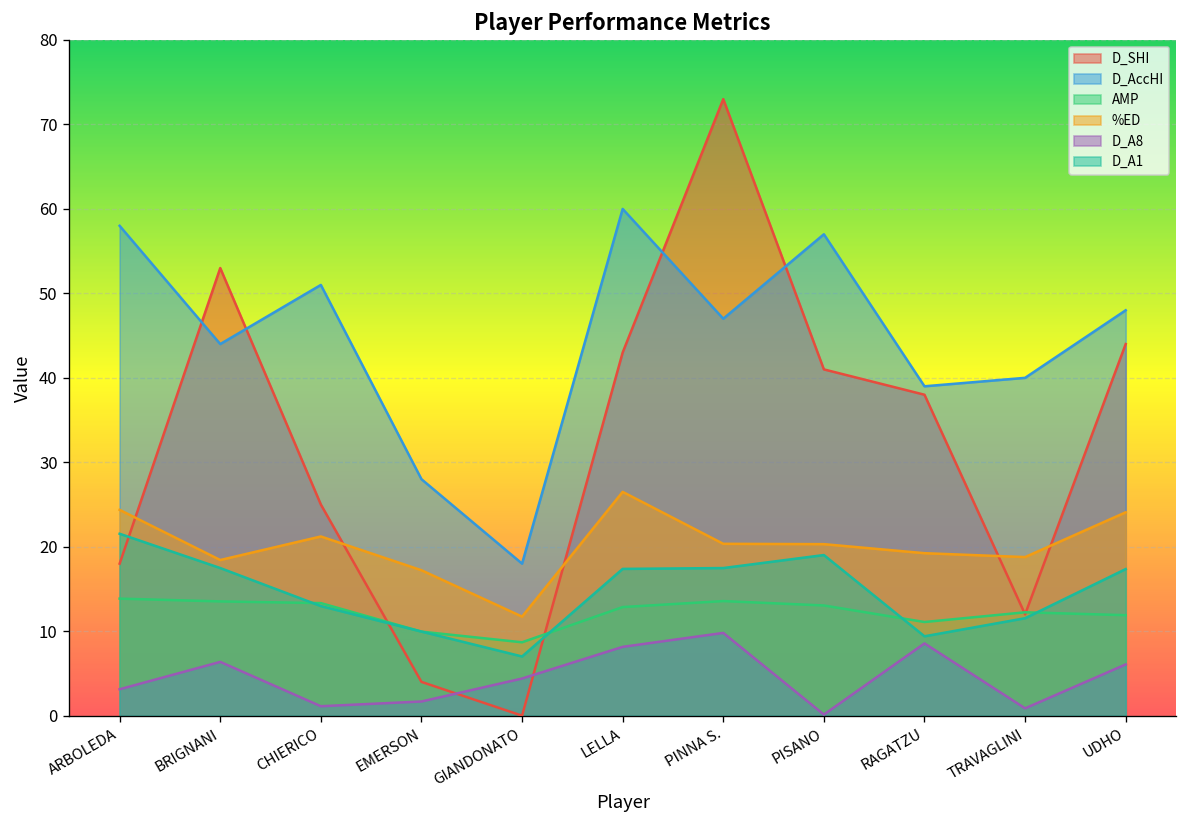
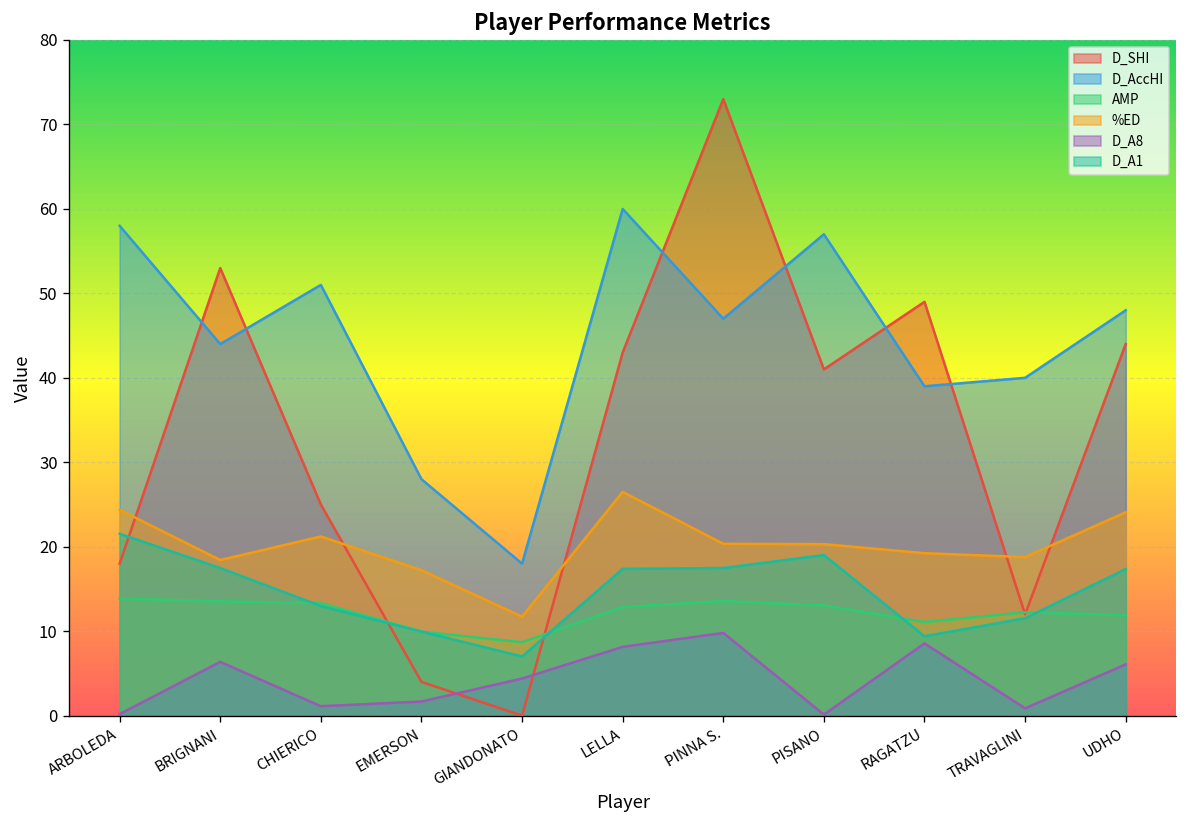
D_A8, ARBOLEDA: 3 -> 0
D_SHI, RAGATZU: 38 -> 49
